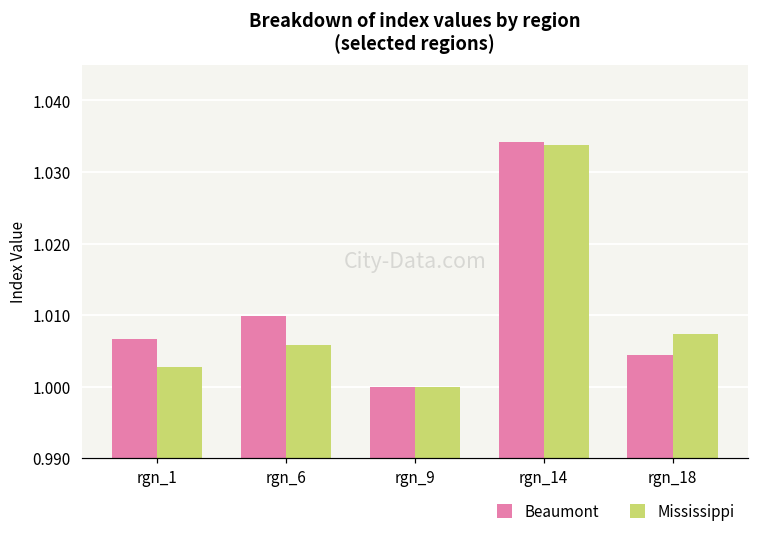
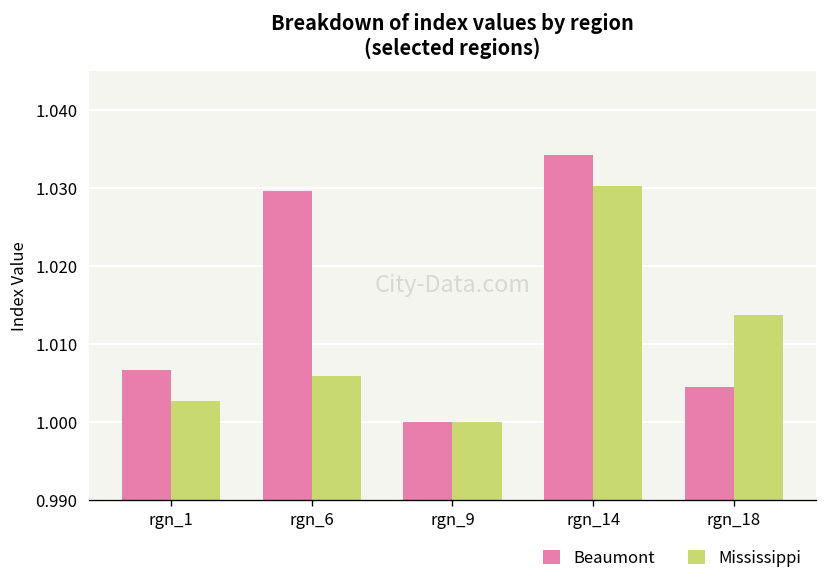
Beaumont, rgn_6: 1.010 -> 1.030
Mississippi, rgn_14: 1.034 -> 1.030
Mississippi, rgn_18: 1.007 -> 1.014
